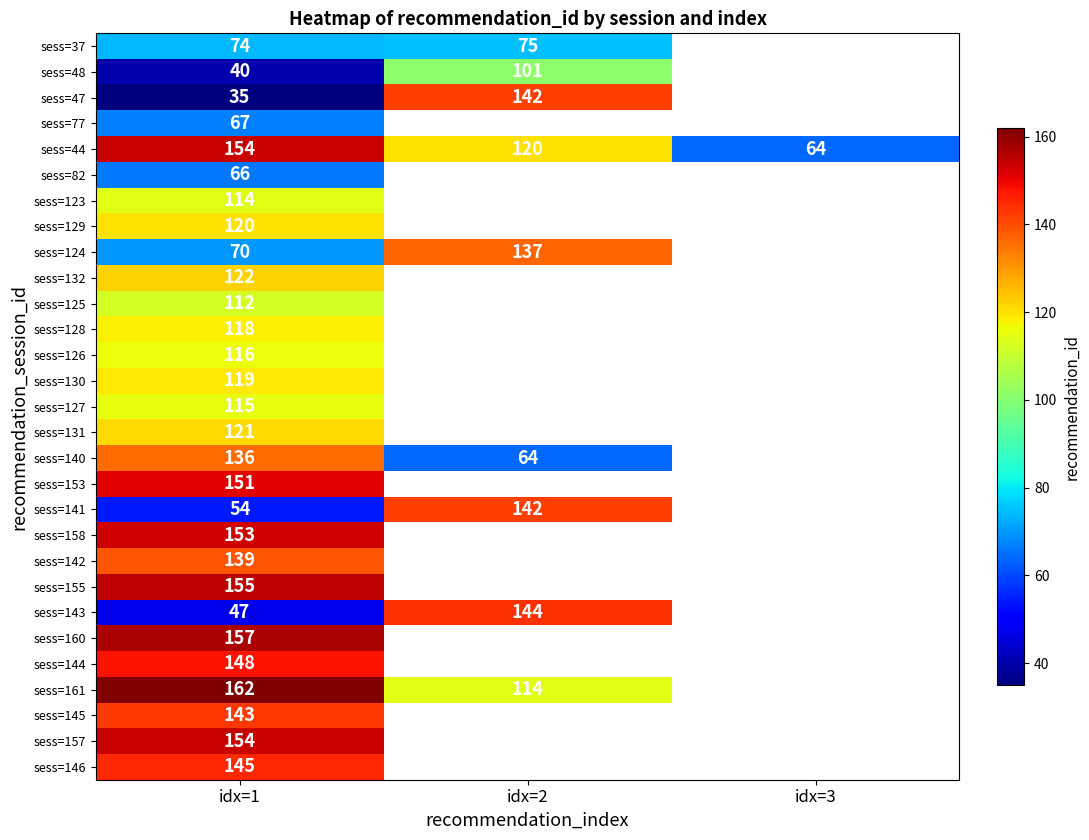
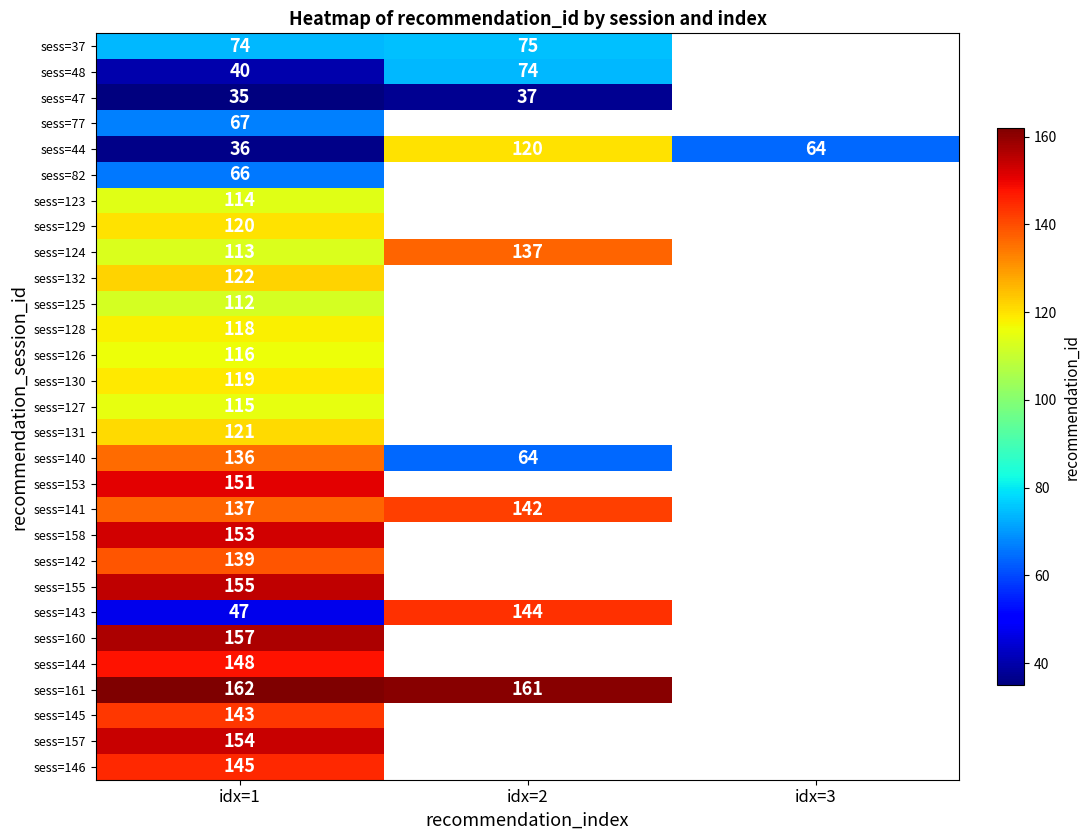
sess=48, idx=2: 101 -> 74
sess=47, idx=2: 142 -> 37
sess=44, idx=1: 154 -> 36
sess=124, idx=1: 70 -> 113
sess=141, idx=1: 54 -> 137
sess=161, idx=2: 114 -> 161
